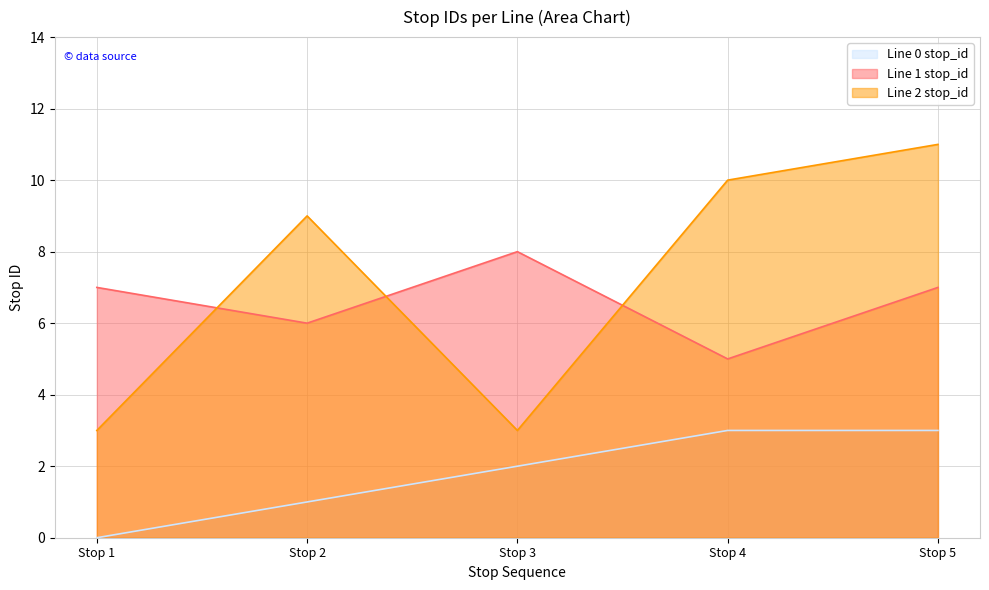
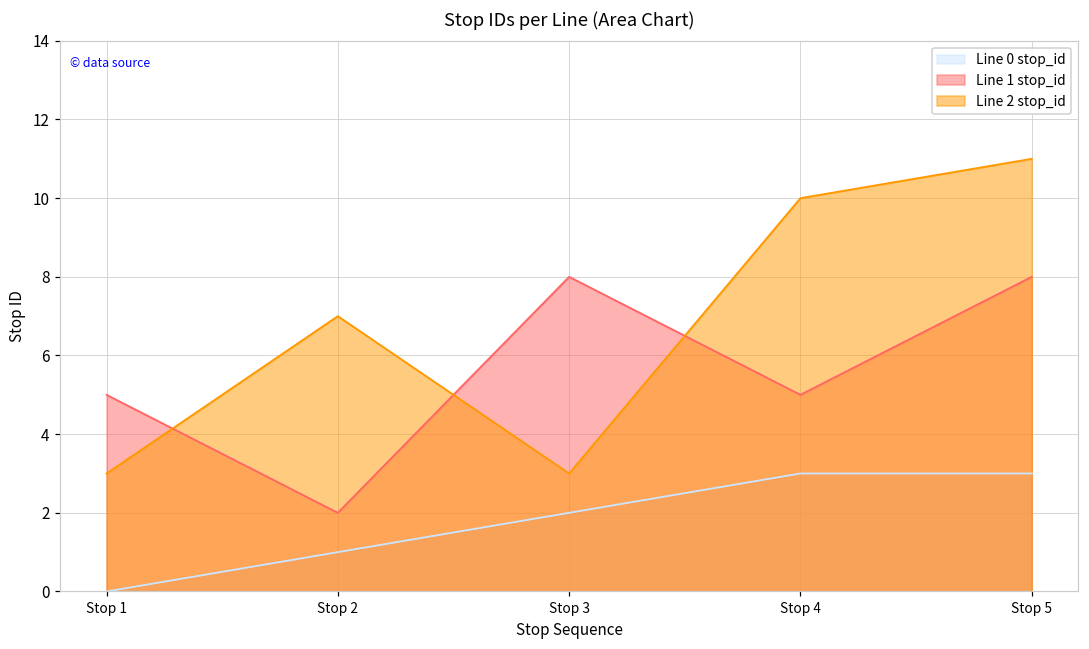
Line 1 stop_id, Stop 1: 7 -> 5
Line 1 stop_id, Stop 2: 6 -> 2
Line 2 stop_id, Stop 2: 9 -> 7
Line 1 stop_id, Stop 5: 7 -> 8
